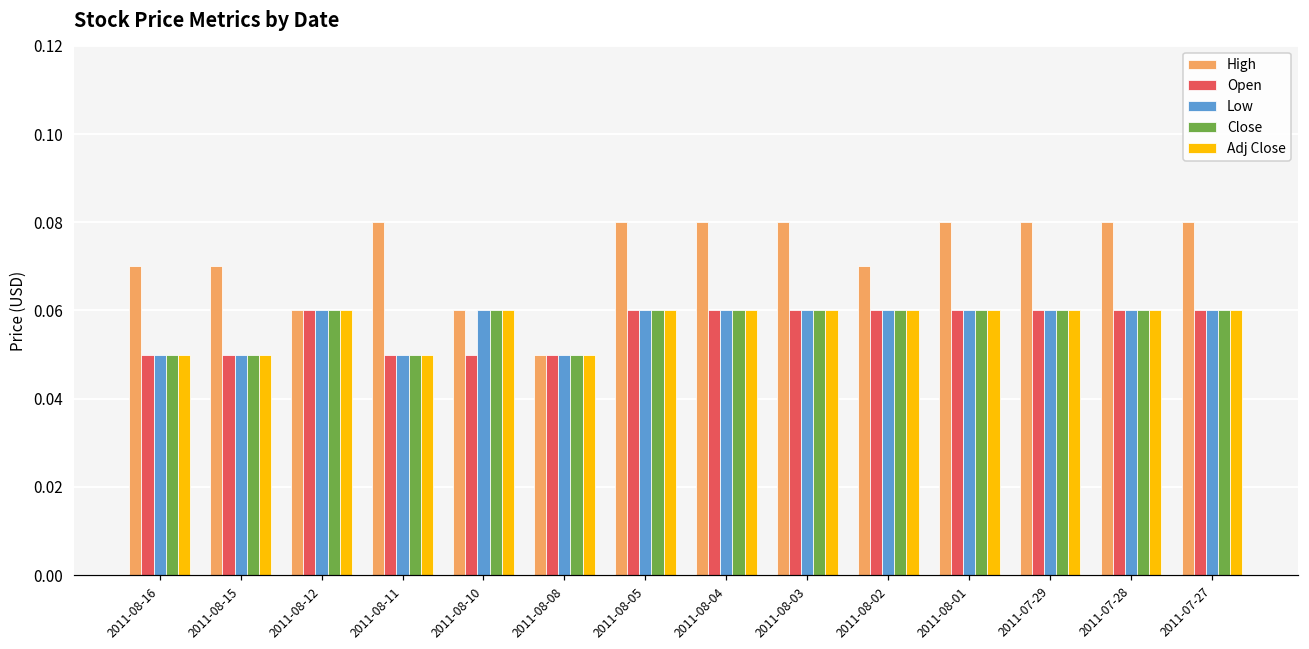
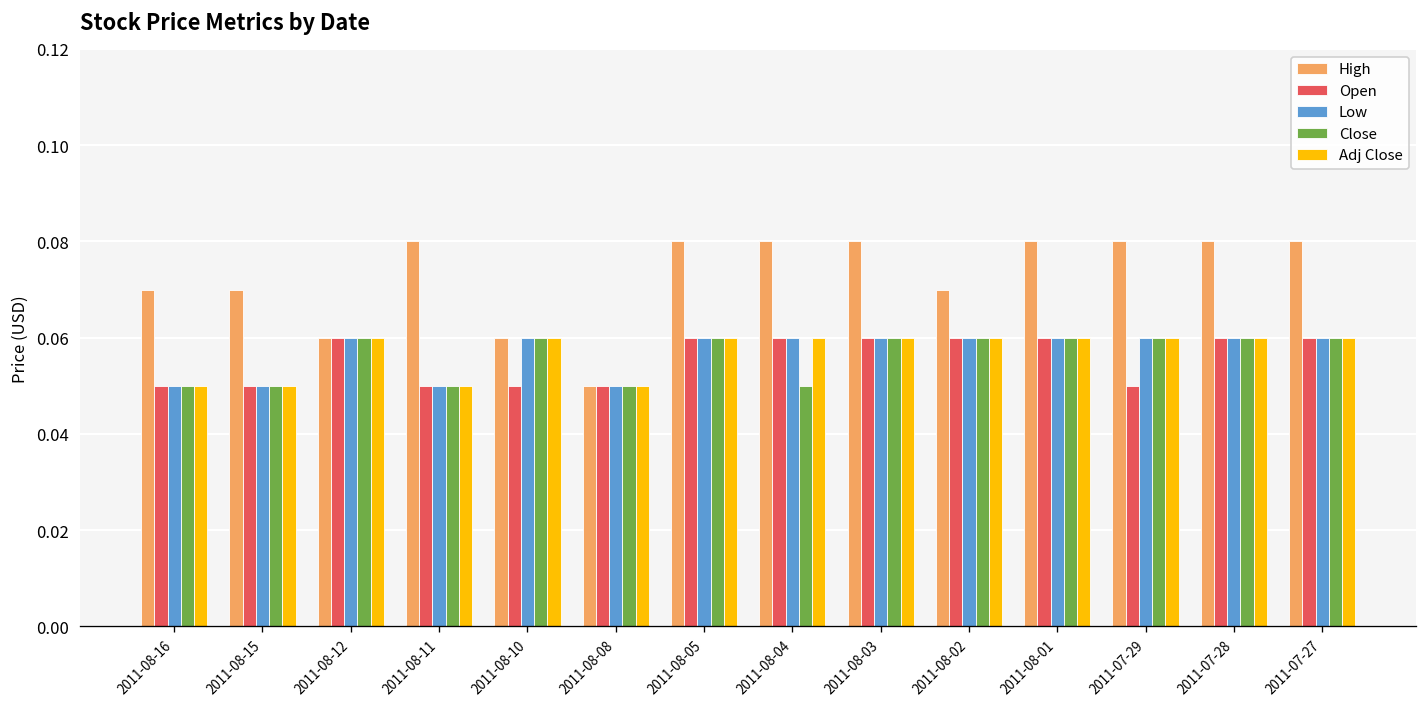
Close, 2011-08-04: 0.06 -> 0.05
Open, 2011-07-29: 0.06 -> 0.05
